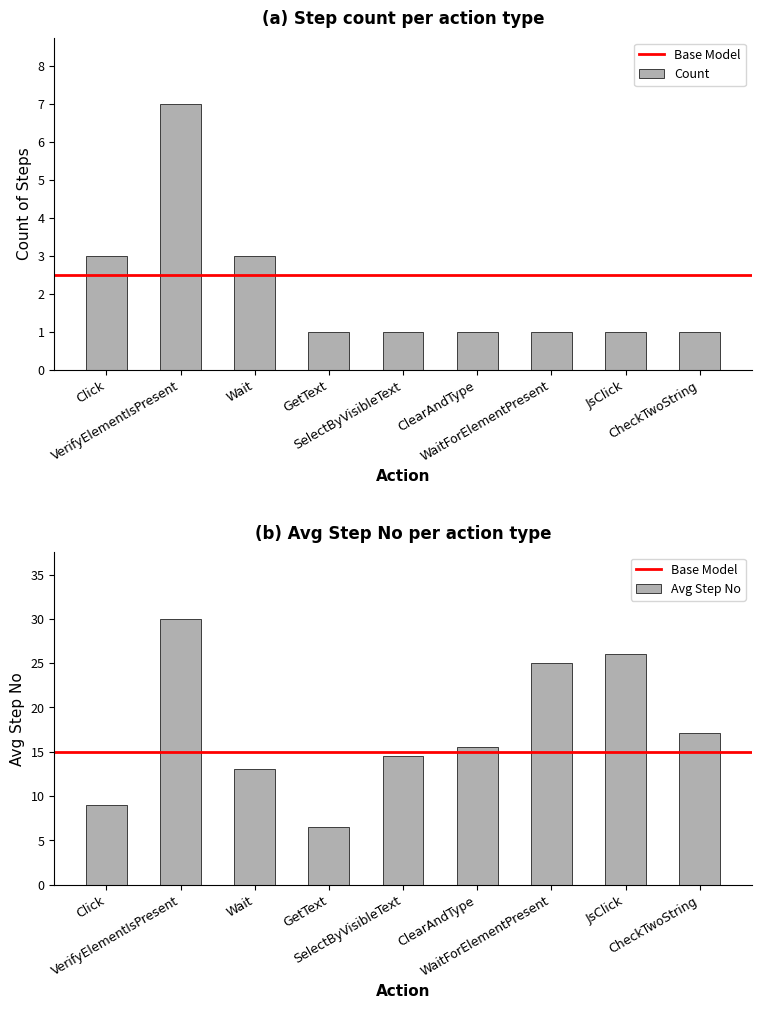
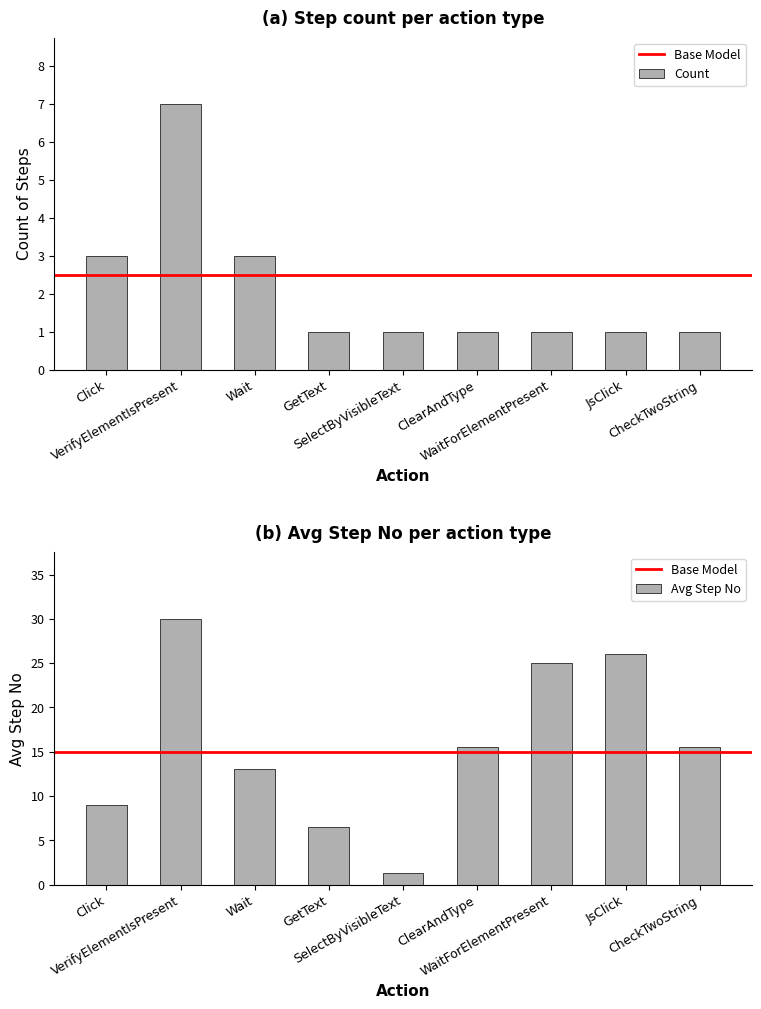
(b) Avg Step No per action type, SelectByVisibleText: 15 -> 1
(b) Avg Step No per action type, CheckTwoString: 17 -> 16
